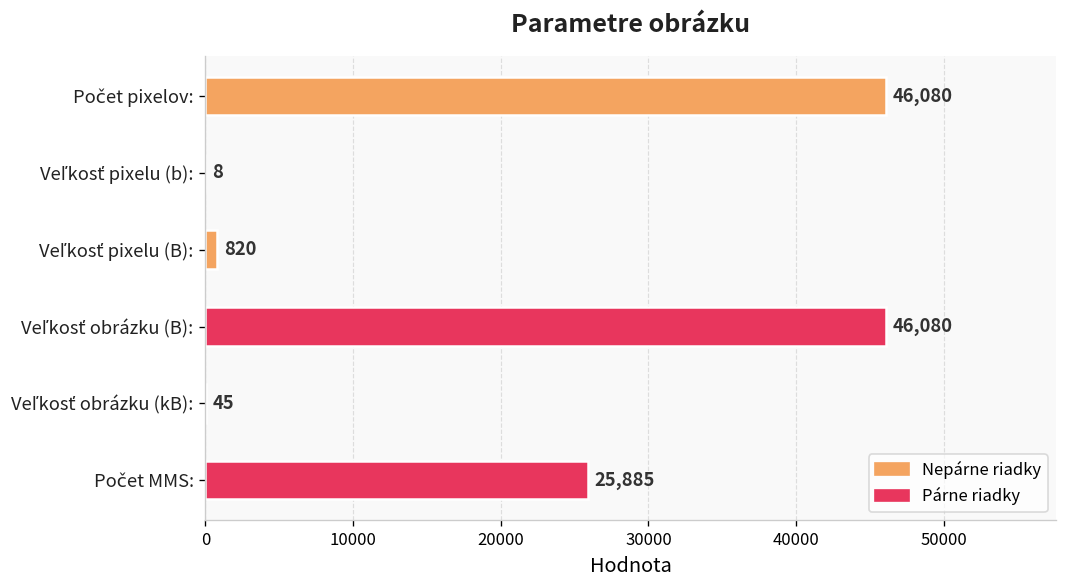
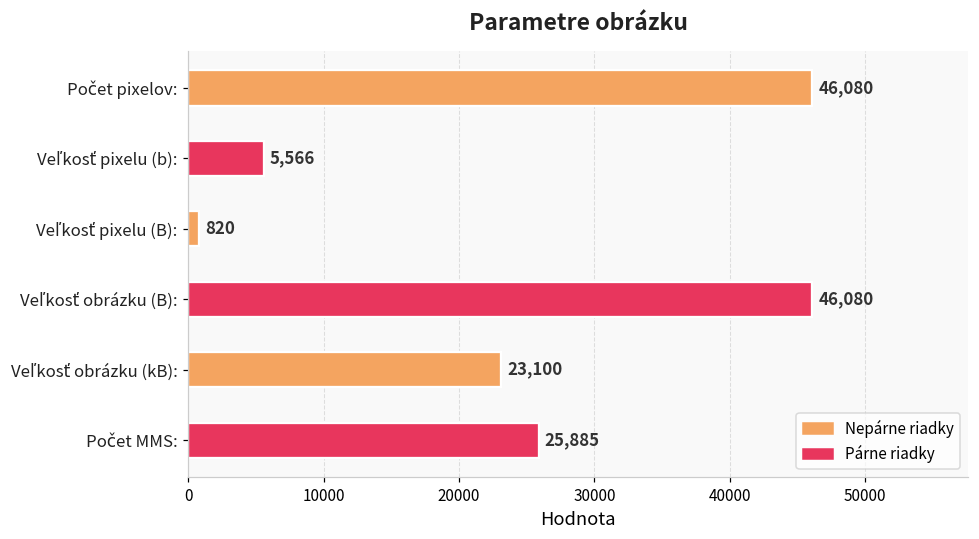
Veľkosť pixelu (b):: 8 -> 5,566
Veľkosť obrázku (kB):: 45 -> 23,100
